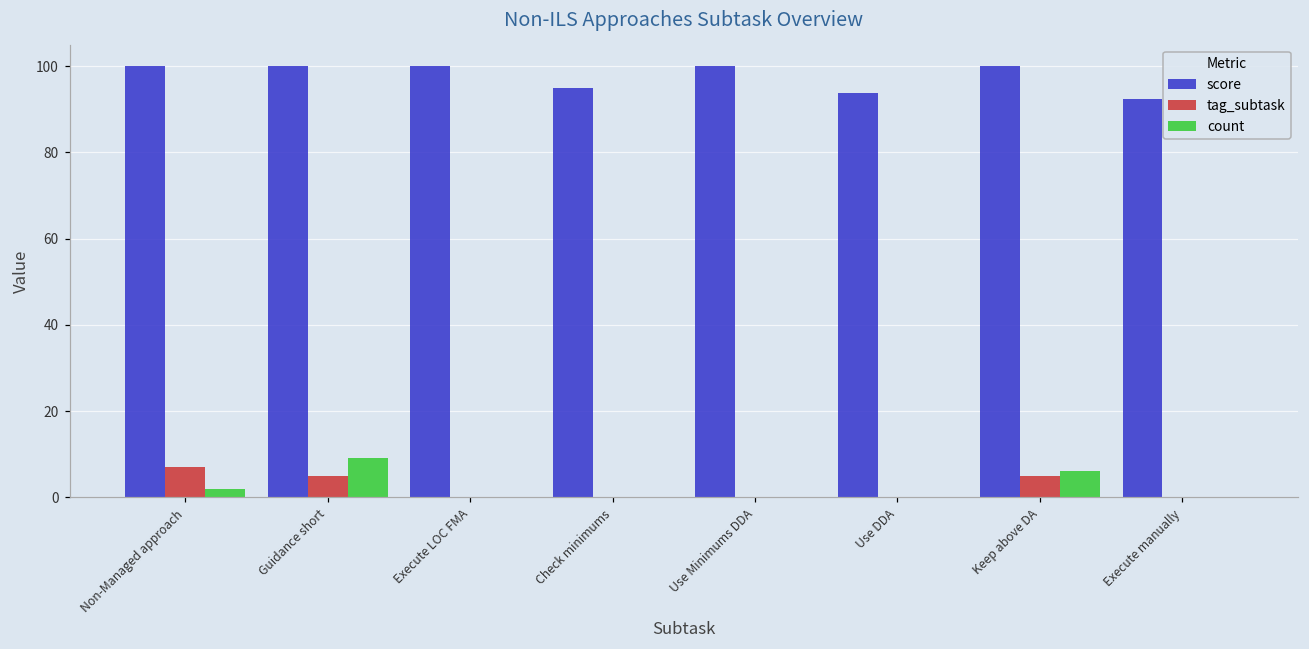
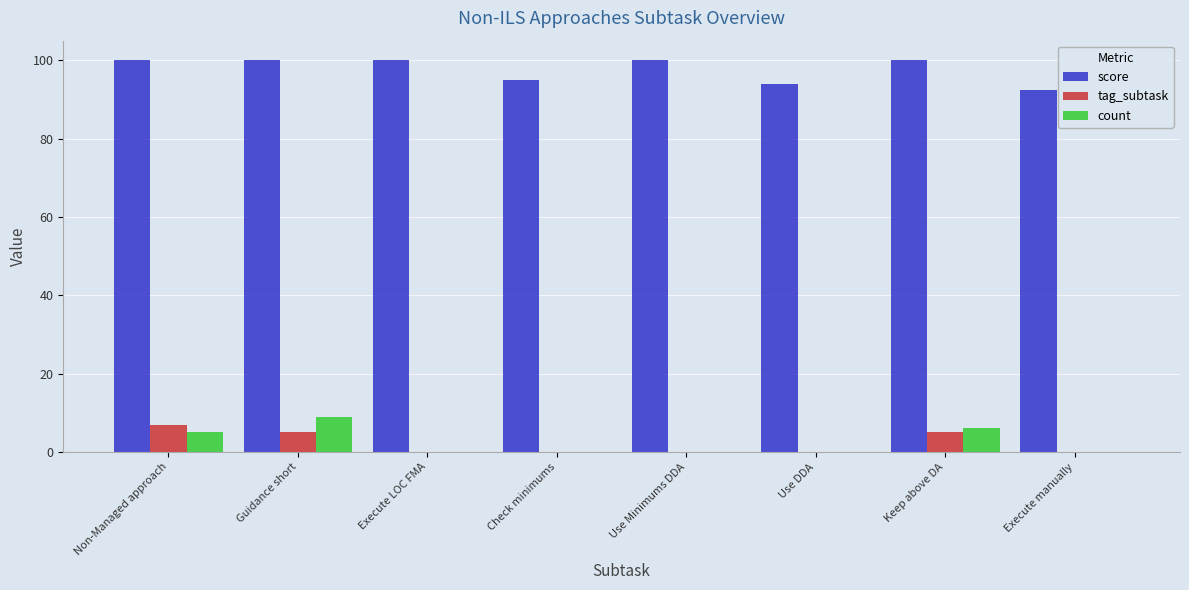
count, Non-Managed approach: 2 -> 5
